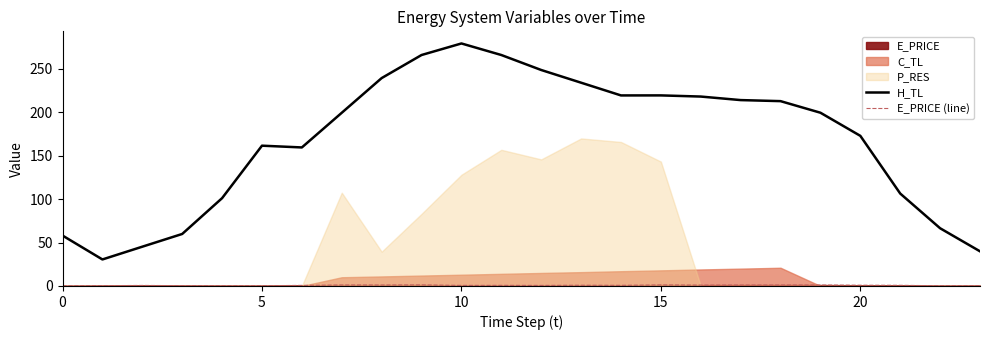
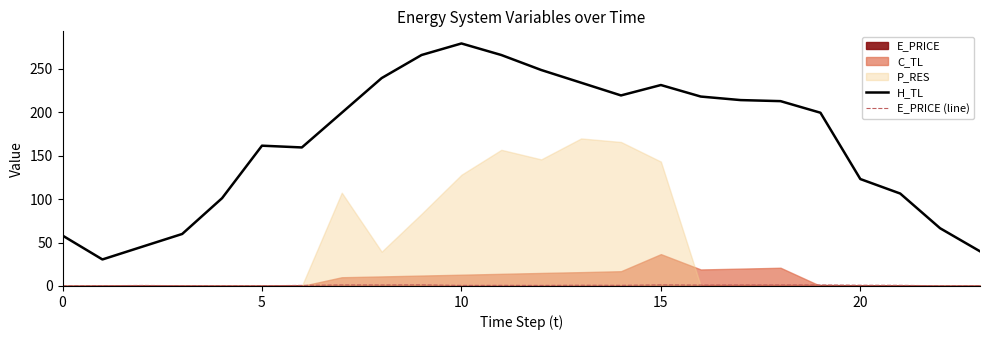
H_TL, 15: 220 -> 230
C_TL, 15: 20 -> 40
H_TL, 20: 170 -> 120
